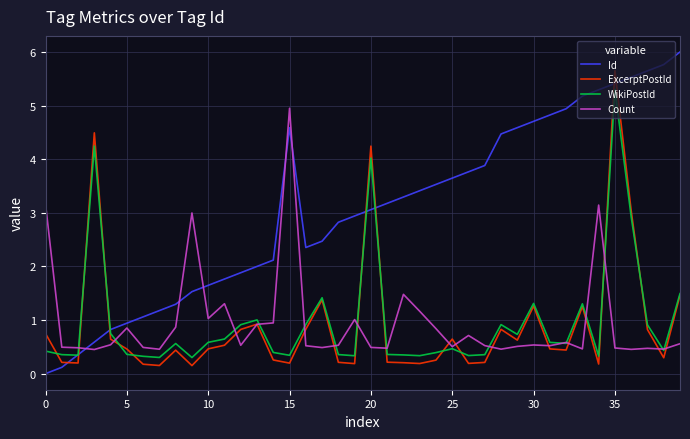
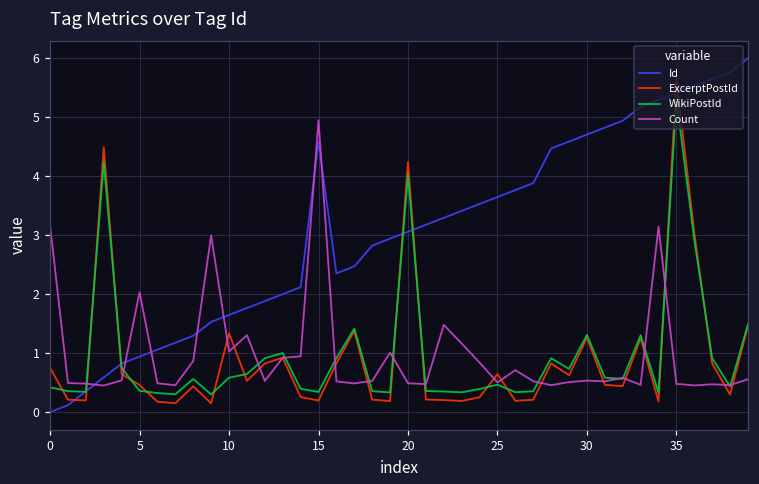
Count, 5: 0.9 -> 2.0
ExcerptPostId, 10: 0.5 -> 1.3
